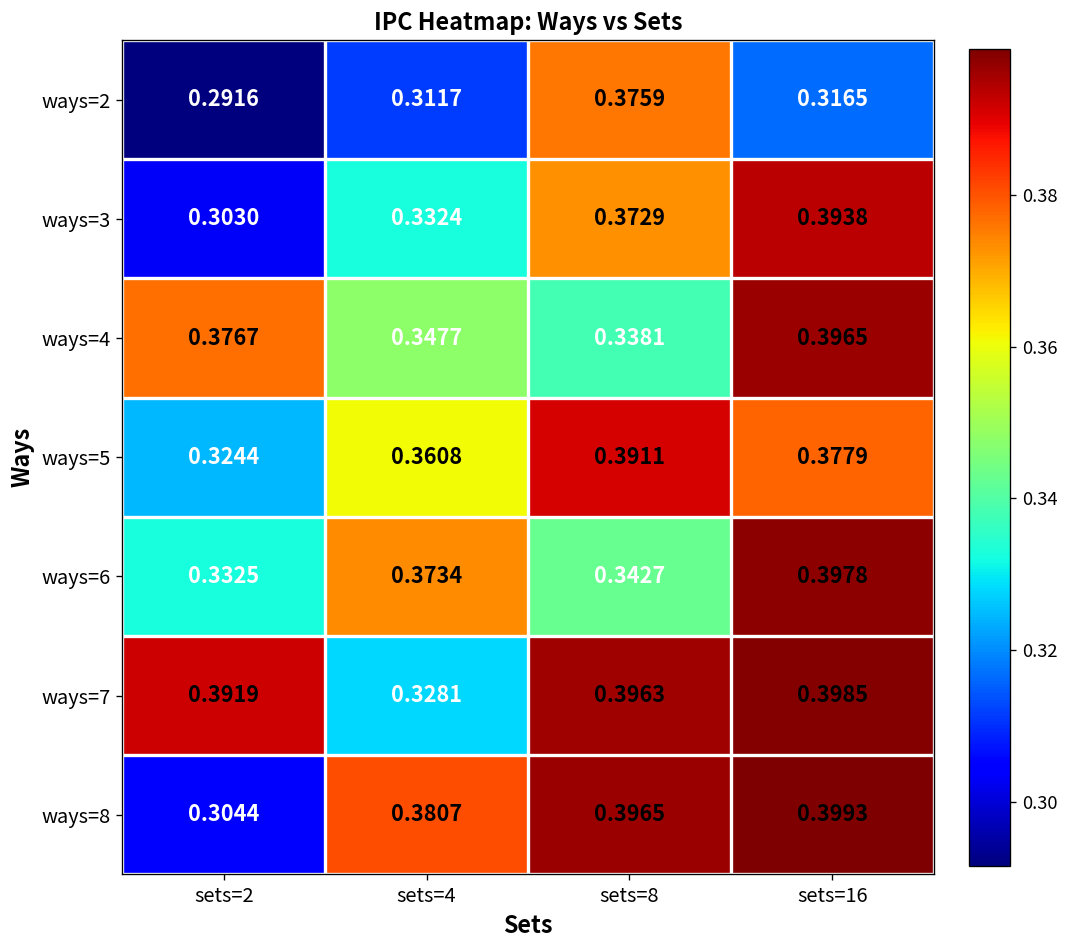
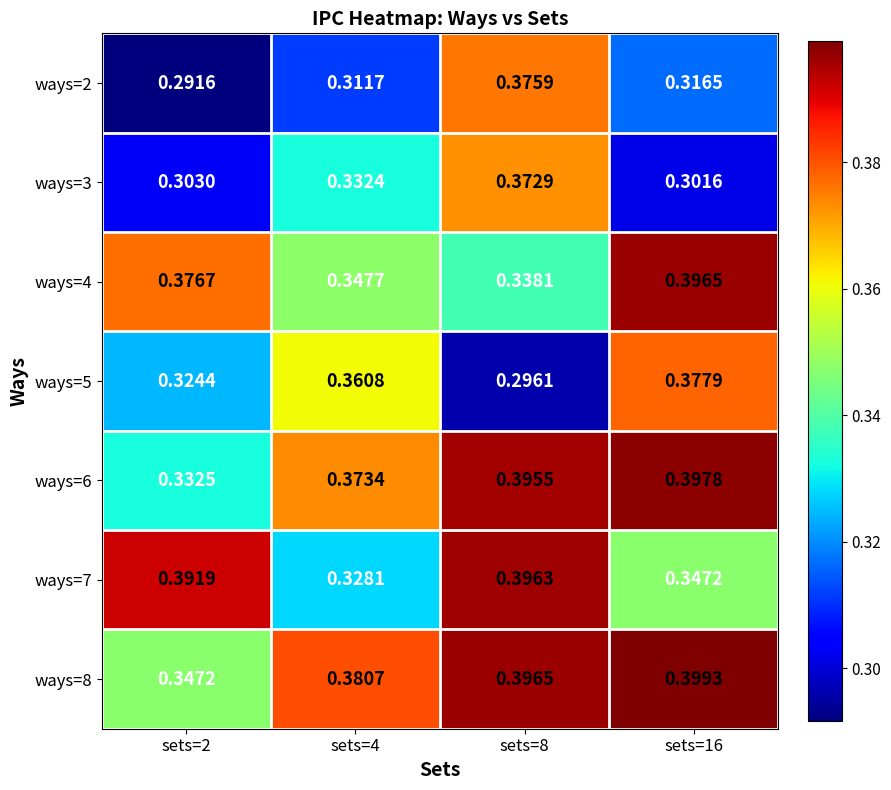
ways=3, sets=16: 0.3938 -> 0.3016
ways=5, sets=8: 0.3911 -> 0.2961
ways=6, sets=8: 0.3427 -> 0.3955
ways=7, sets=16: 0.3985 -> 0.3472
ways=8, sets=2: 0.3044 -> 0.3472
